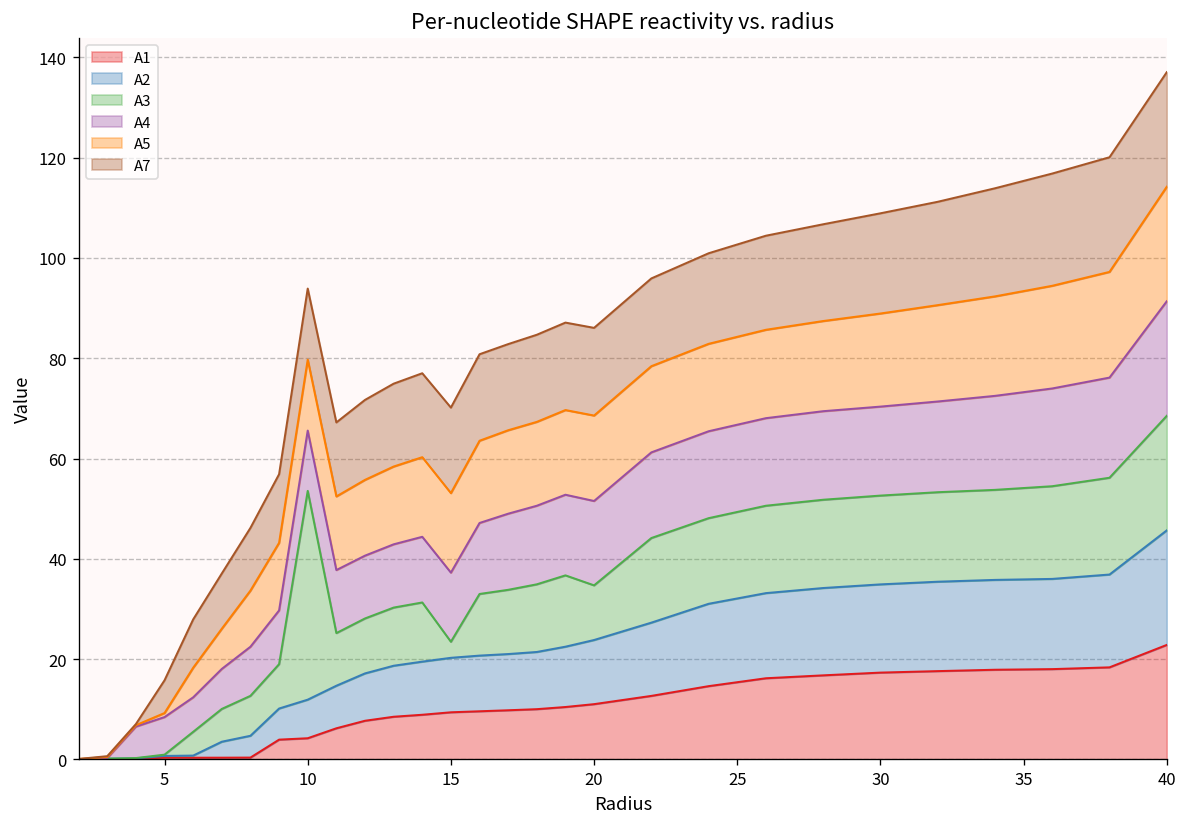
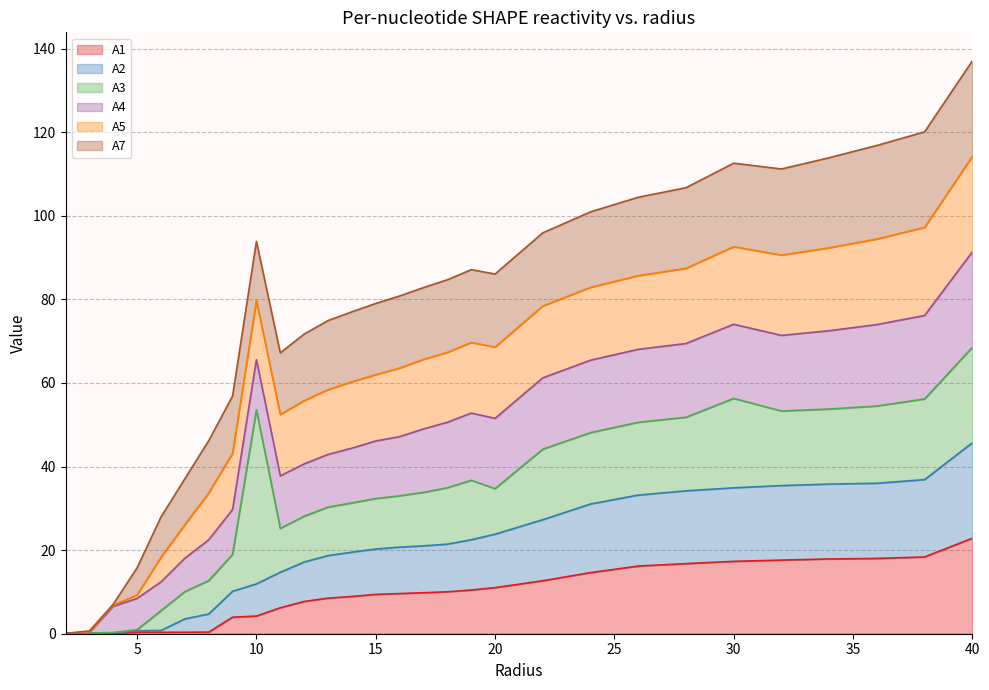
A3, 15: 3 -> 12
A3, 30: 18 -> 21
